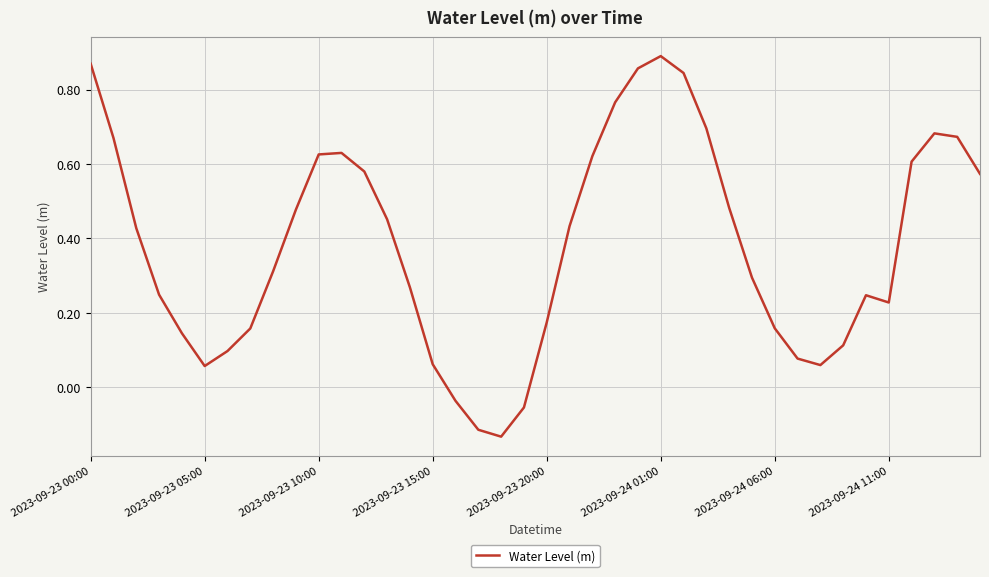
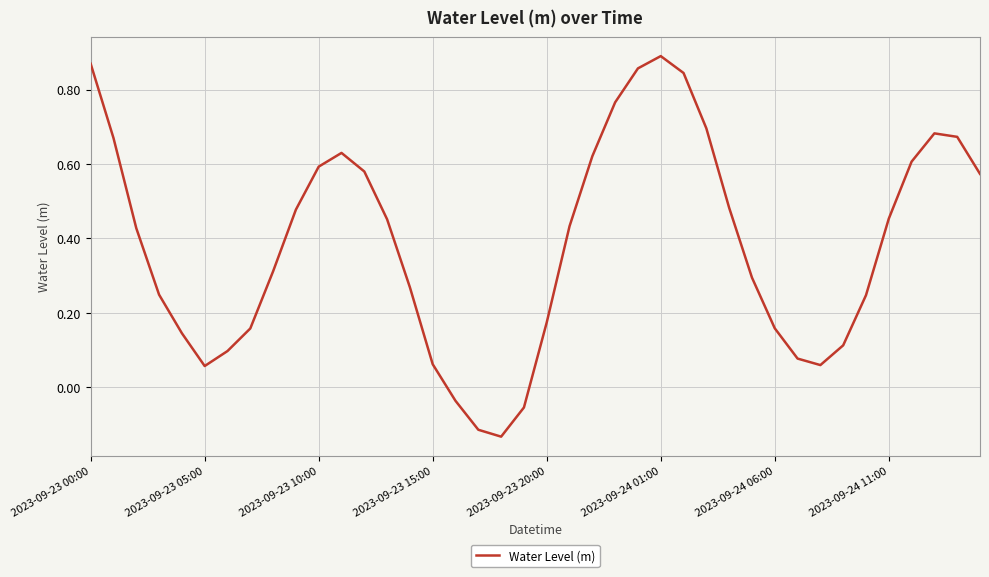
2023-09-23 10:00: 0.63 -> 0.59
2023-09-24 11:00: 0.23 -> 0.45
